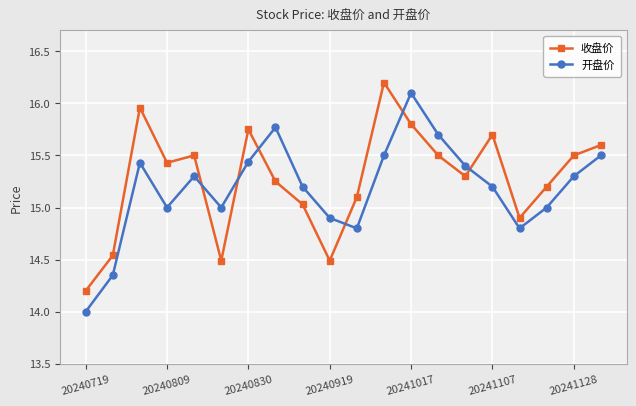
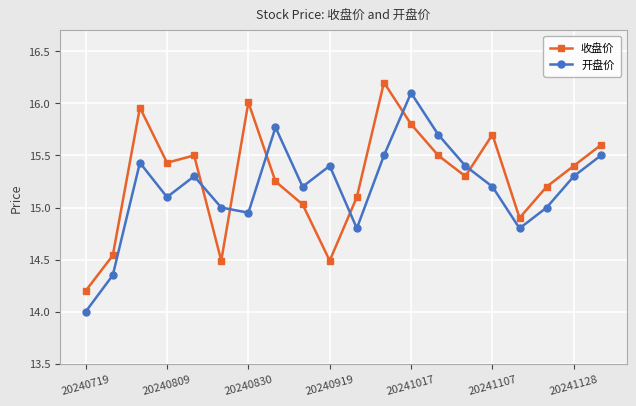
开盘价, 20240809: 15.0 -> 15.1
收盘价, 20240830: 15.75 -> 16.01
开盘价, 20240830: 15.44 -> 14.95
开盘价, 20240919: 14.9 -> 15.4
收盘价, 20241128: 15.5 -> 15.4
